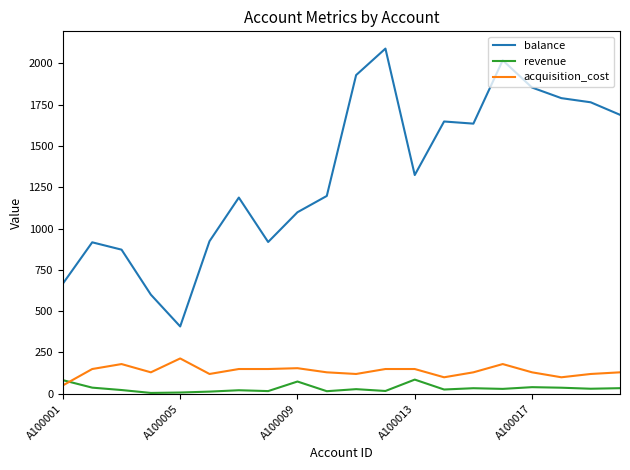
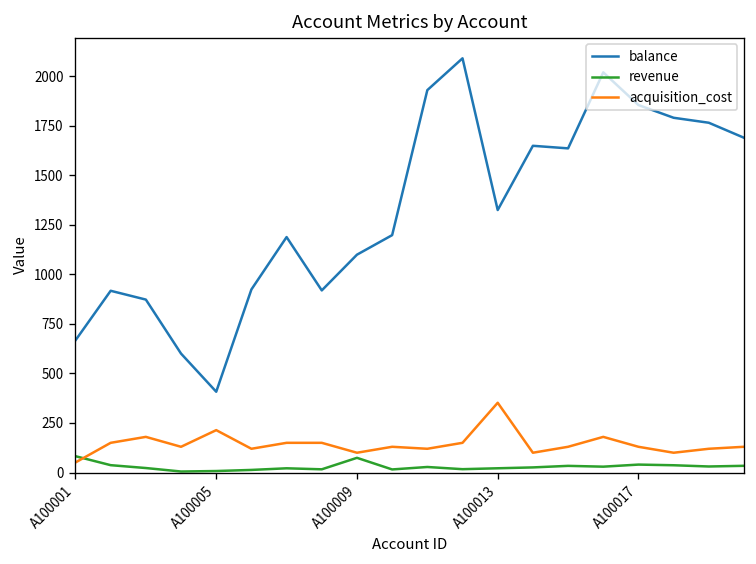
acquisition_cost, A100009: 160 -> 100
revenue, A100013: 90 -> 20
acquisition_cost, A100013: 150 -> 350
